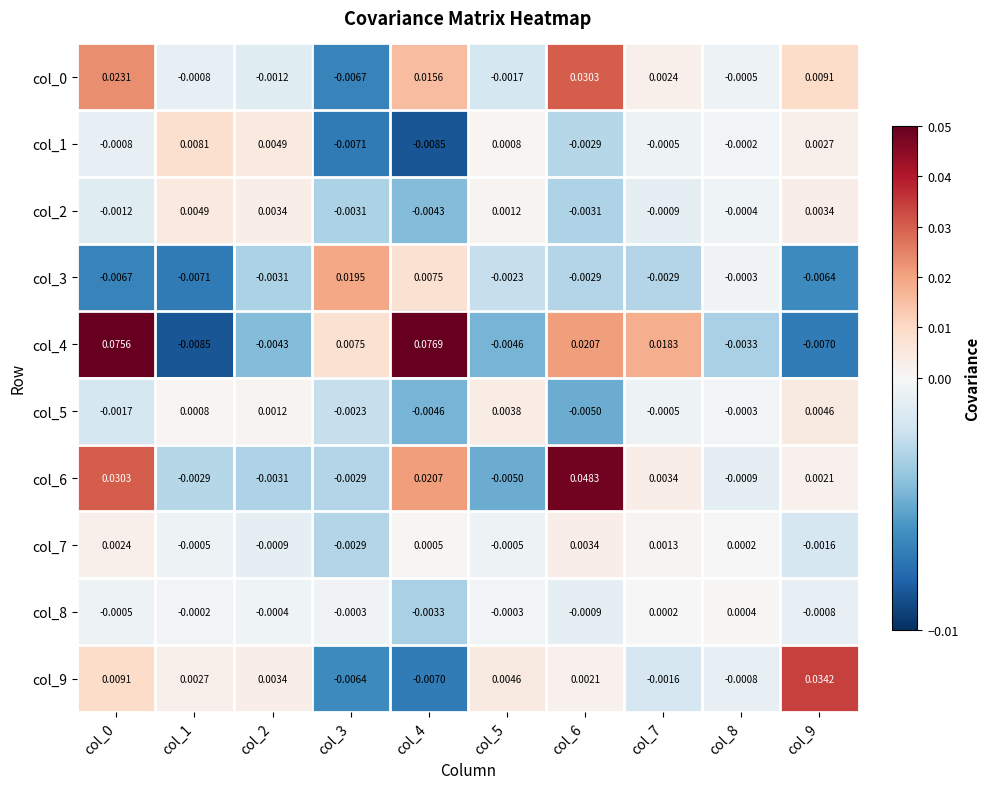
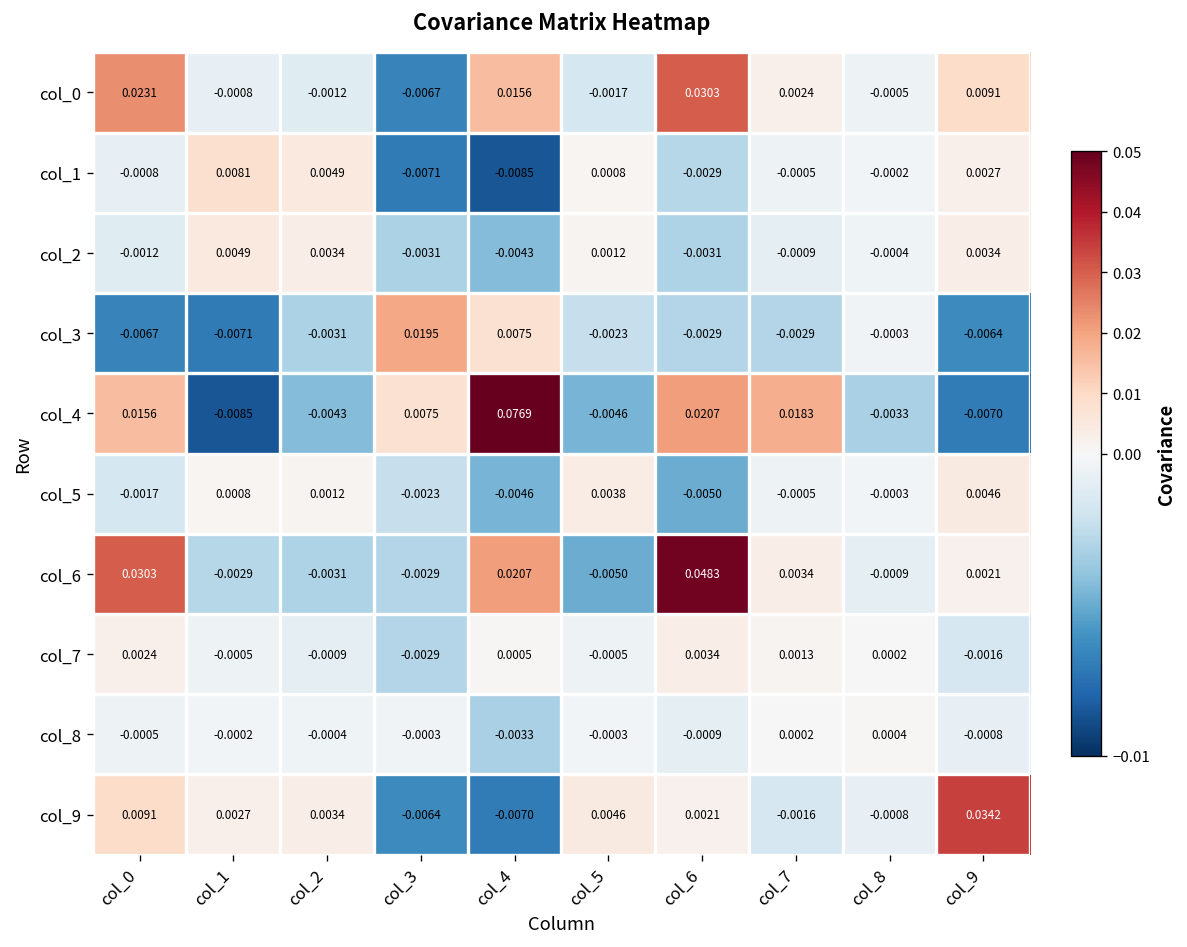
col_4, col_0: 0.0756 -> 0.0156
